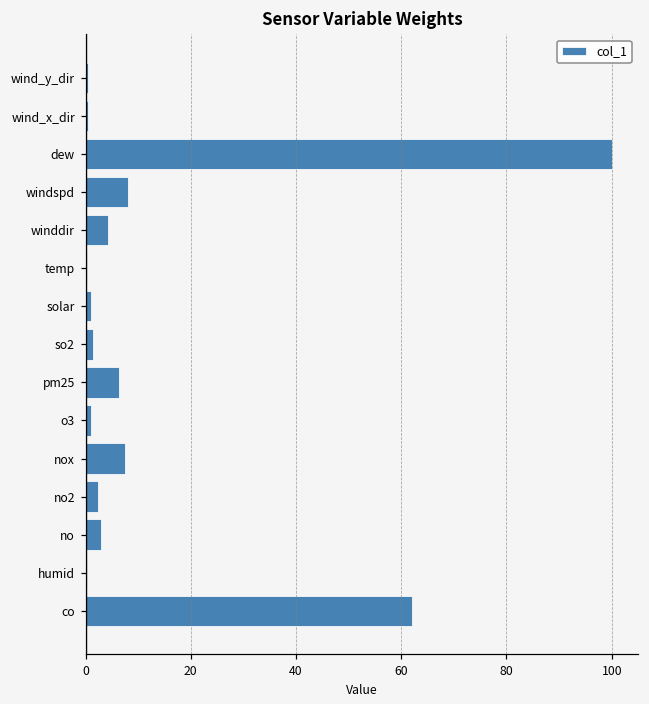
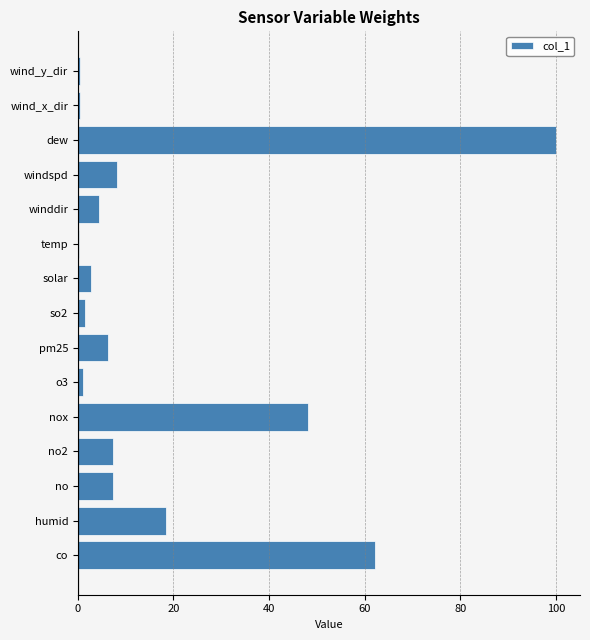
solar: 1 -> 3
nox: 7 -> 48
no2: 2 -> 7
no: 3 -> 7
humid: 0 -> 18
